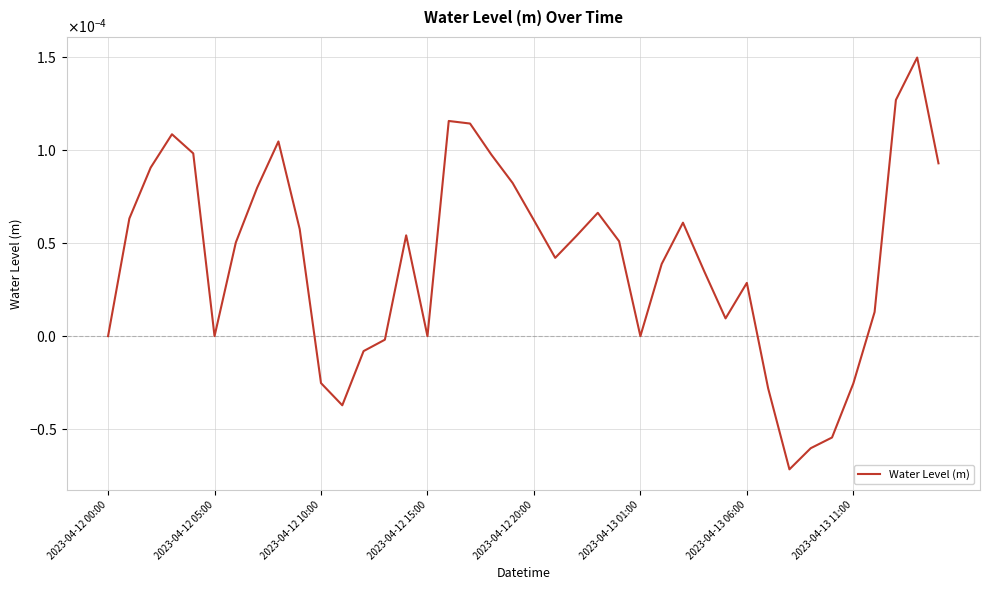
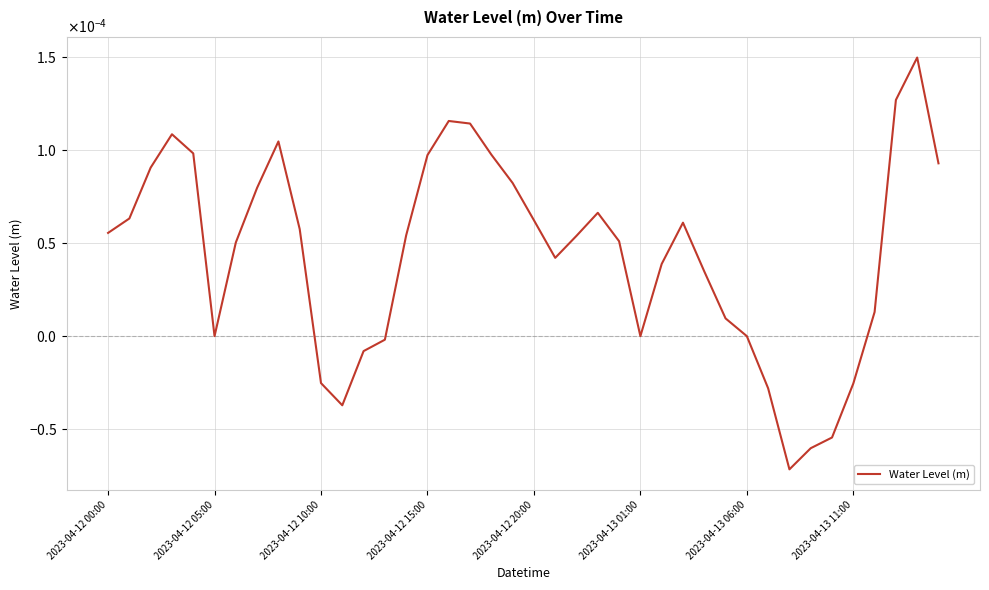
2023-04-12 00:00: 0.0000 -> 0.0001
2023-04-12 15:00: 0.0000 -> 0.0001
2023-04-13 06:00: 0.00003 -> 0.00000
